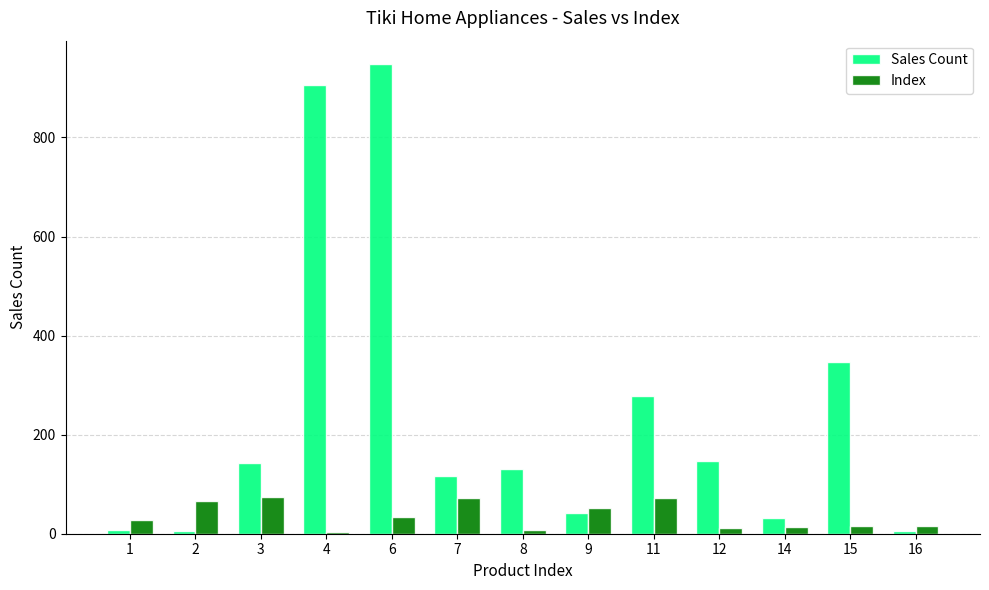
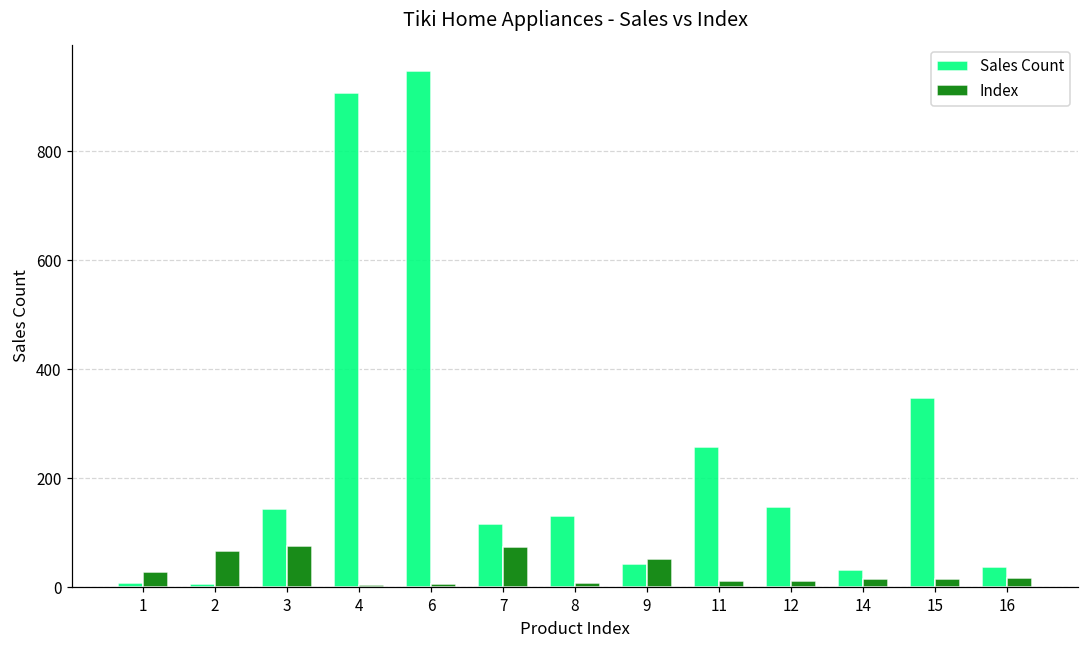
Index, 6: 30 -> 10
Sales Count, 11: 280 -> 260
Index, 11: 70 -> 10
Sales Count, 16: 10 -> 40
